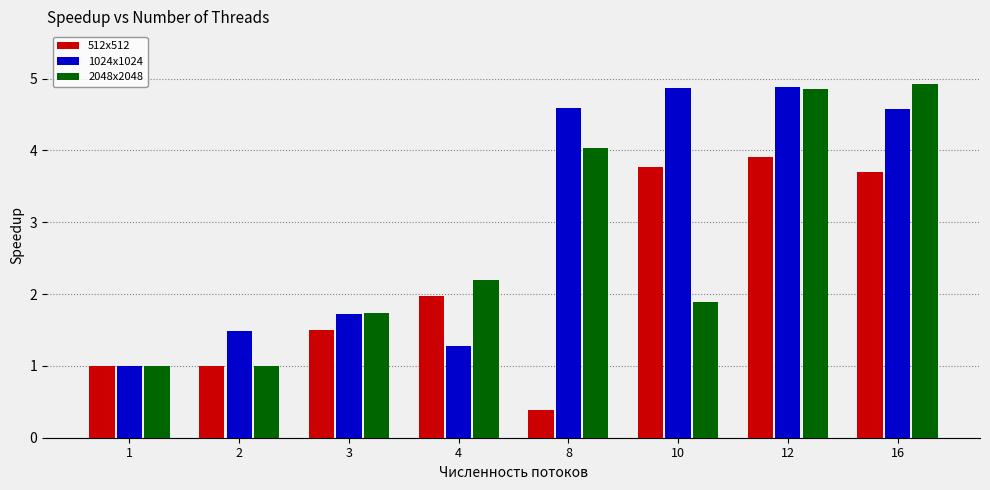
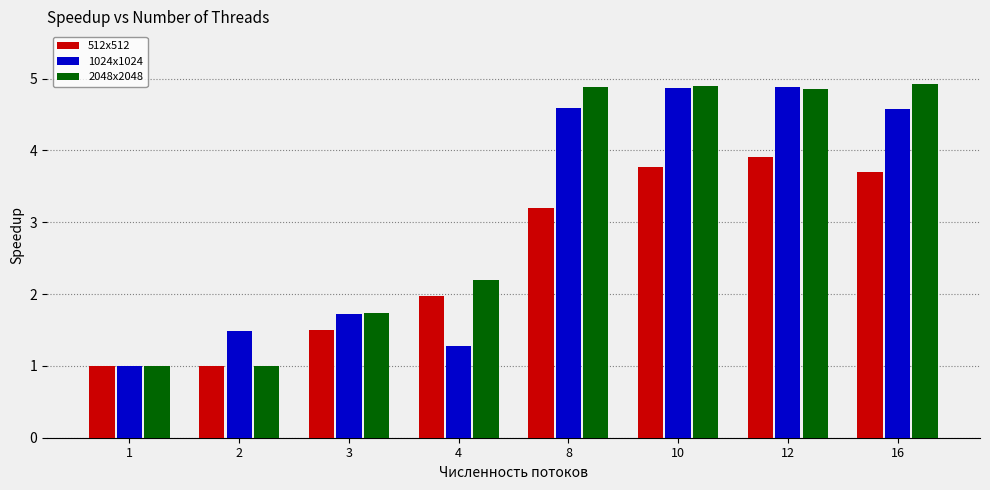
512x512, 8: 0.4 -> 3.2
2048x2048, 8: 4.0 -> 4.9
2048x2048, 10: 1.9 -> 4.9
